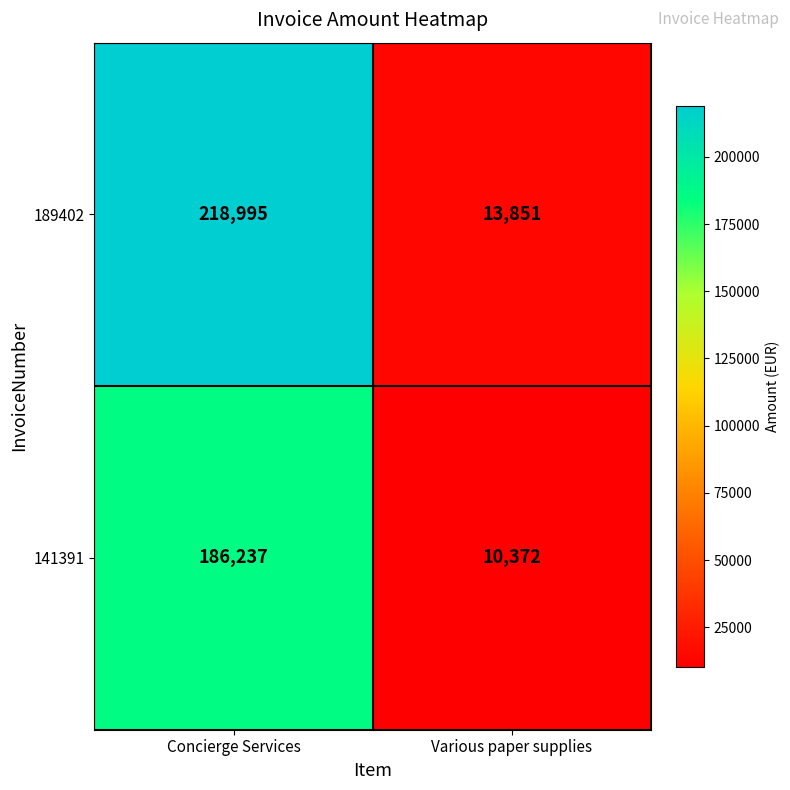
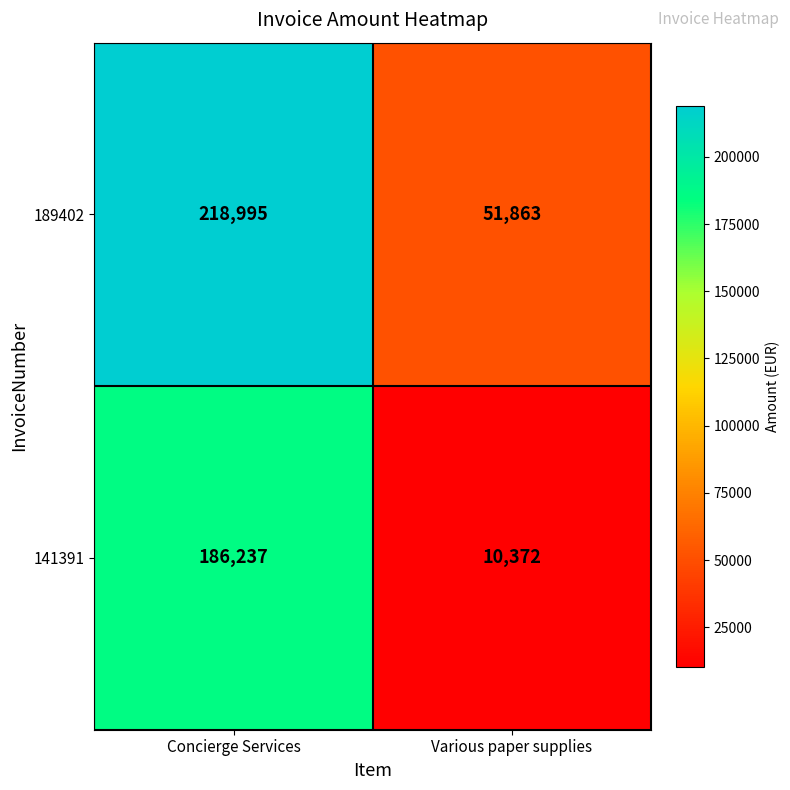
189402, Various paper supplies: 13,851 -> 51,863
